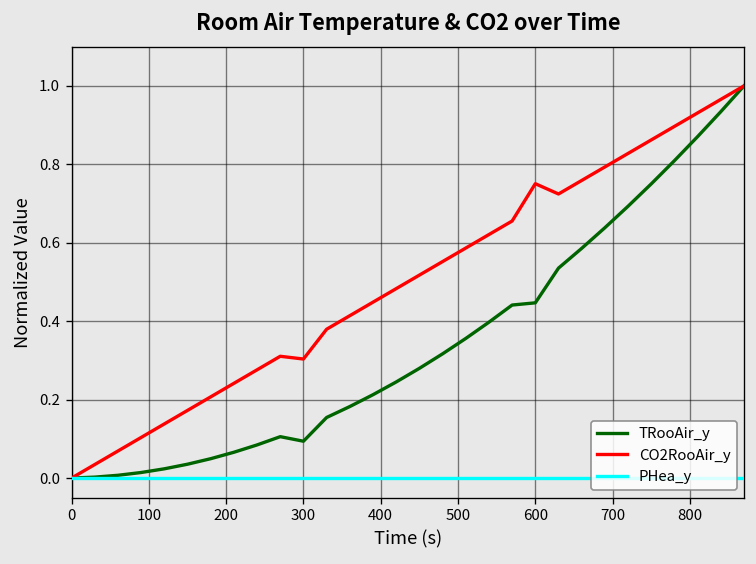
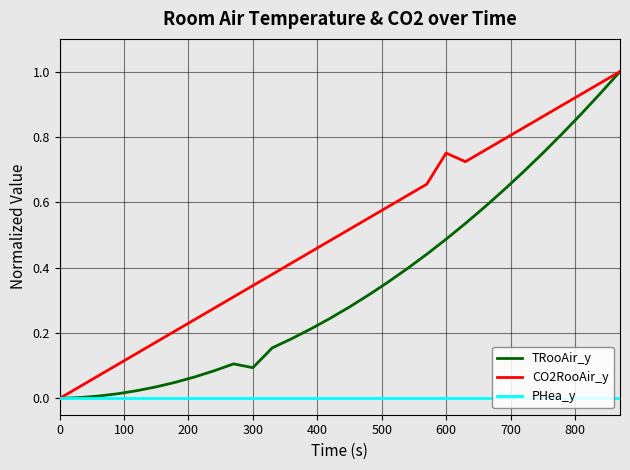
CO2RooAir_y, 300: 0.30 -> 0.35
TRooAir_y, 600: 0.45 -> 0.49
